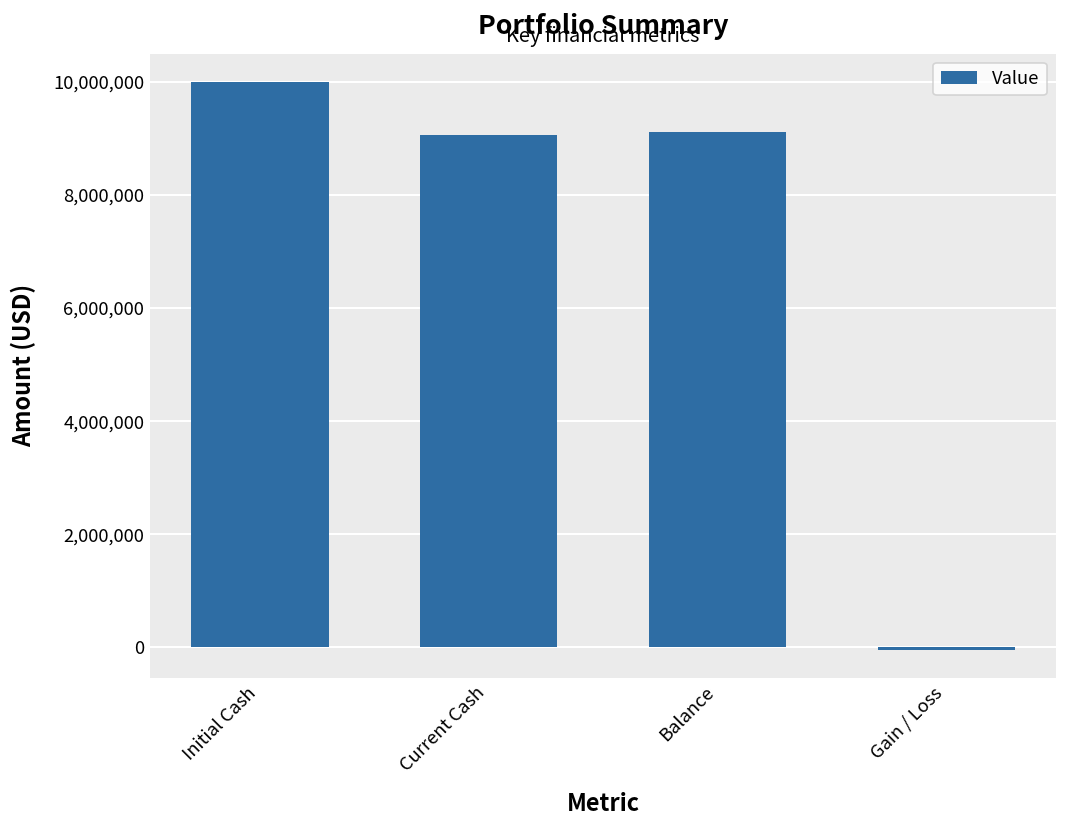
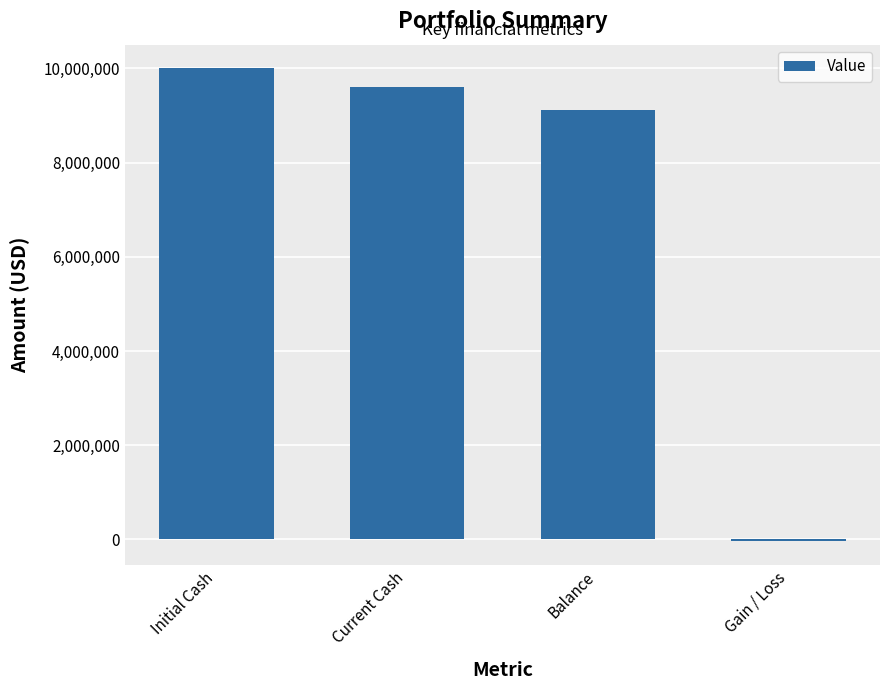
Current Cash: 9,100,000 -> 9,600,000
